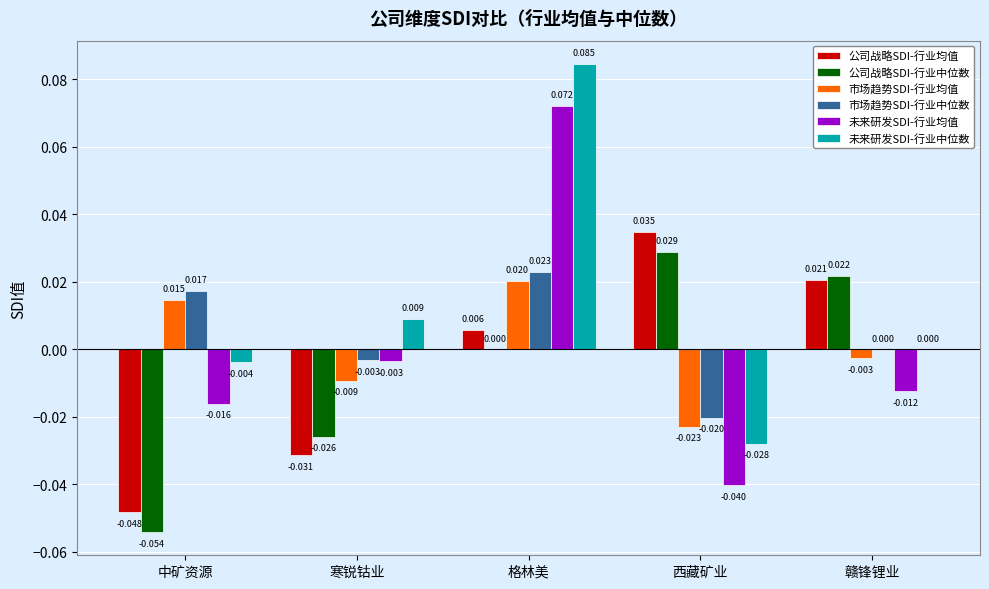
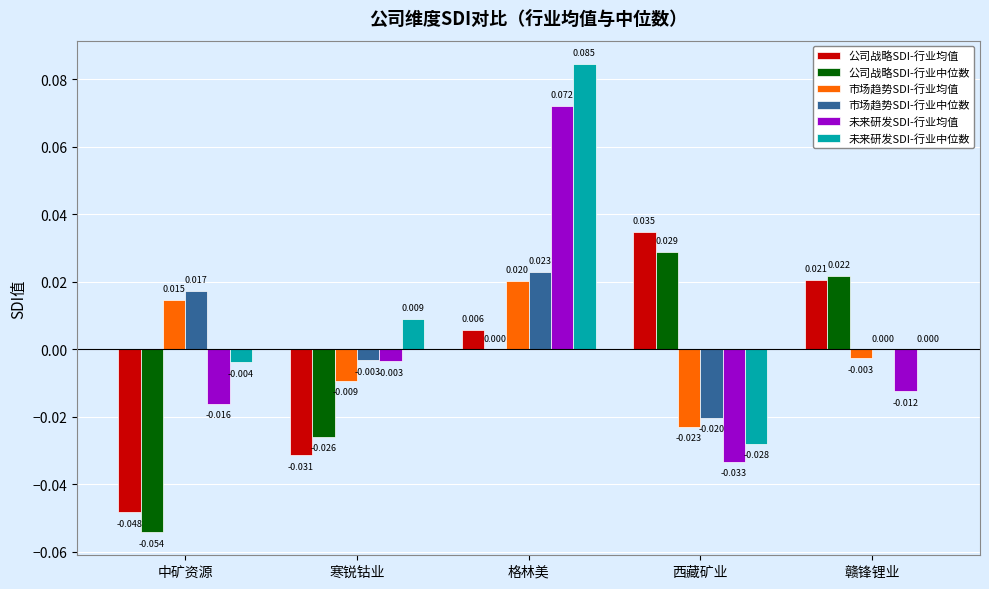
未来研发SDI-行业均值, 西藏矿业: -0.040 -> -0.033
